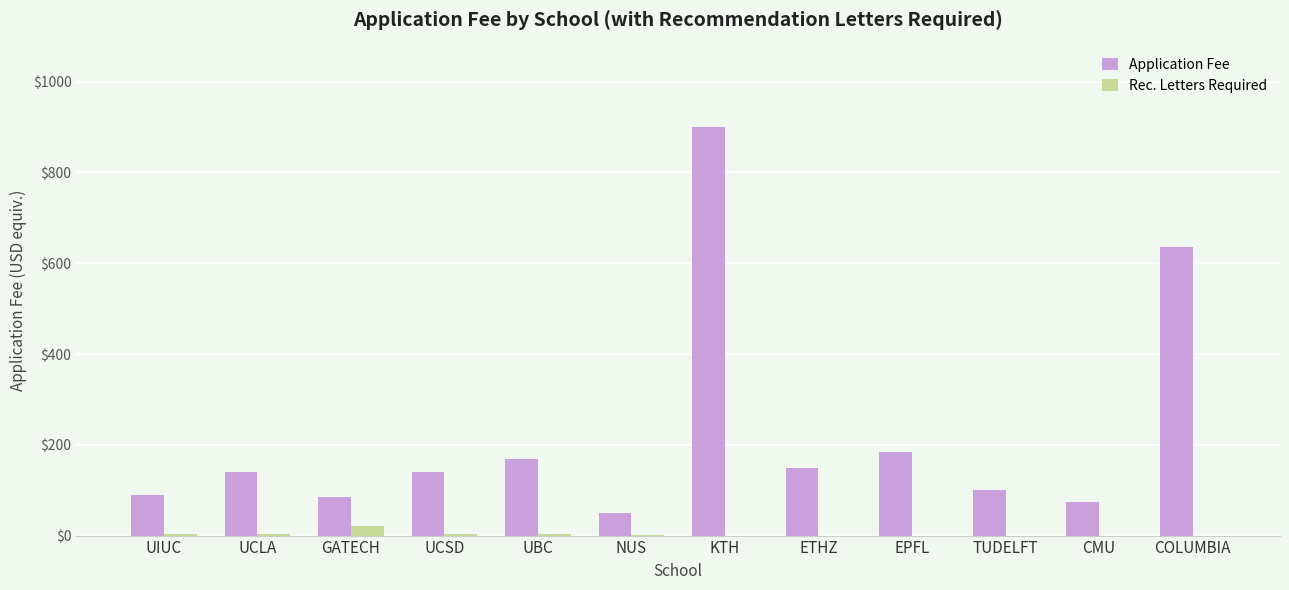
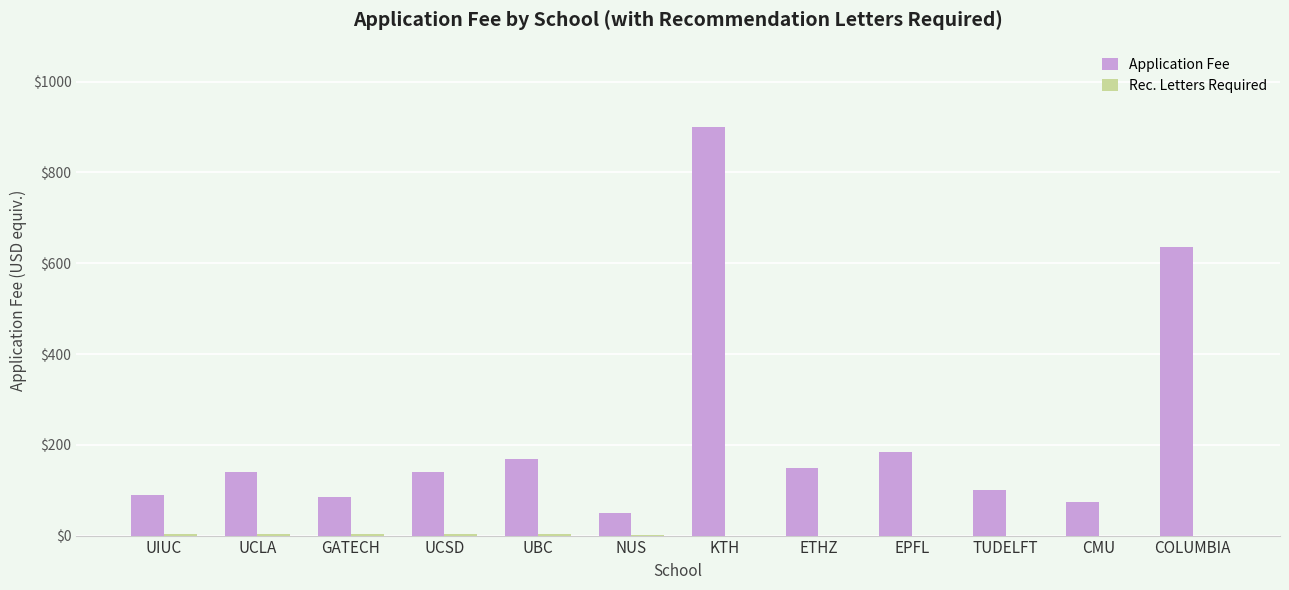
Rec. Letters Required, GATECH: $20 -> $0
